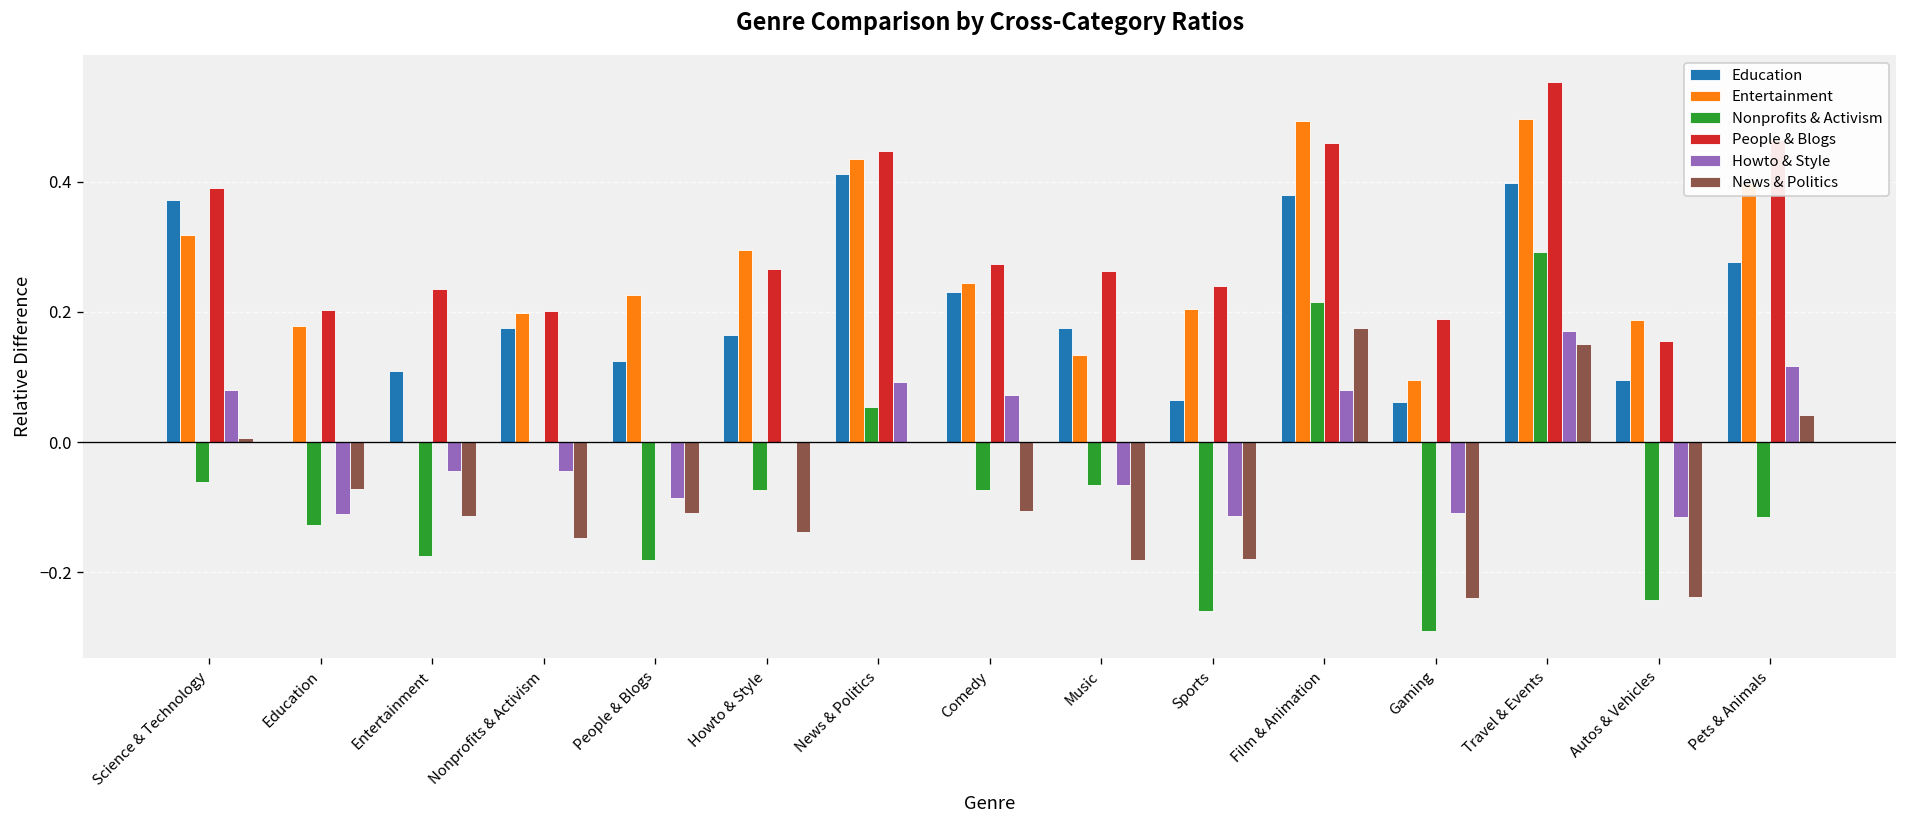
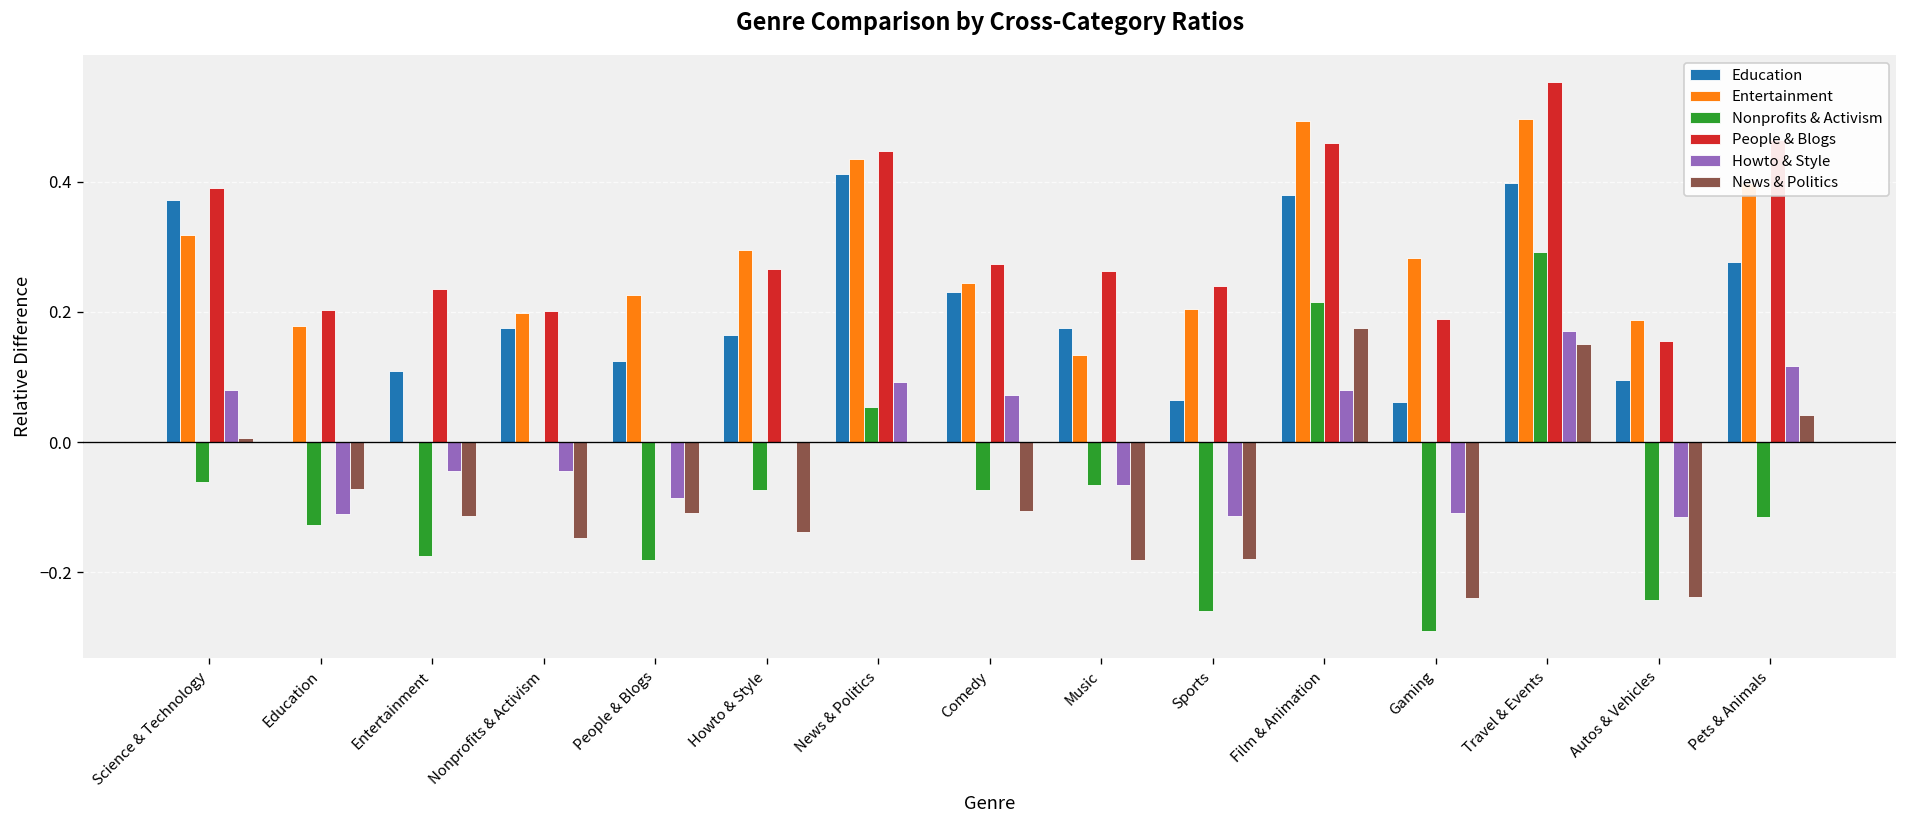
Entertainment, Gaming: 0.09 -> 0.28
